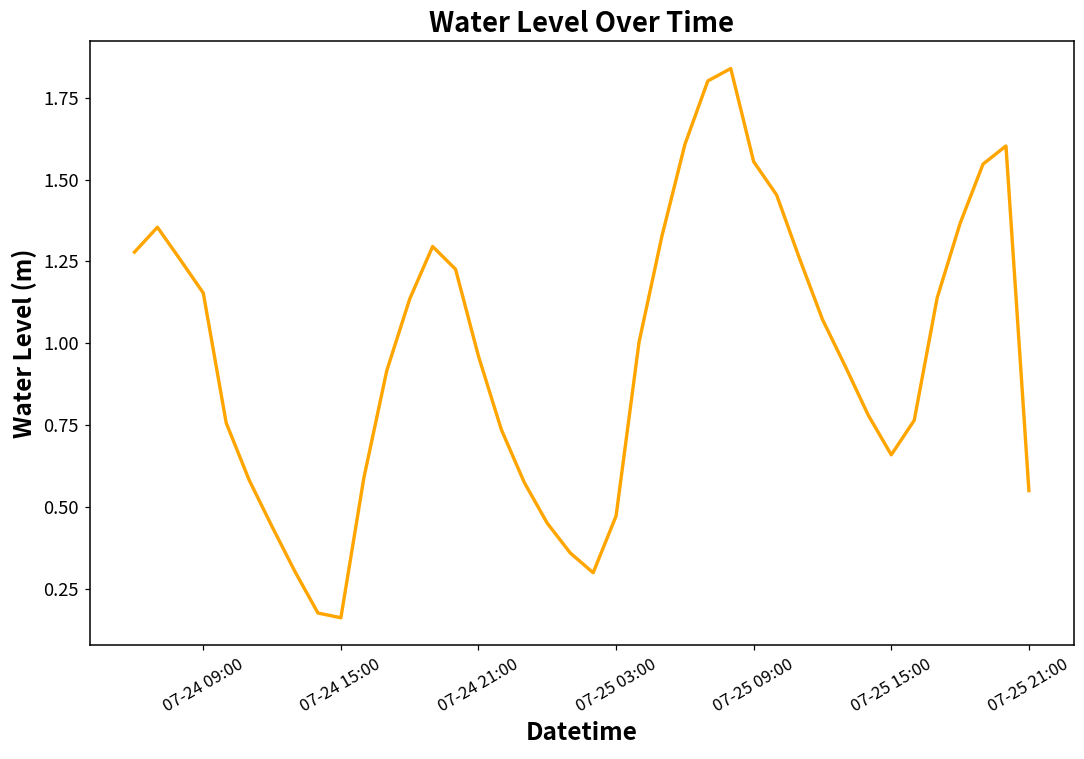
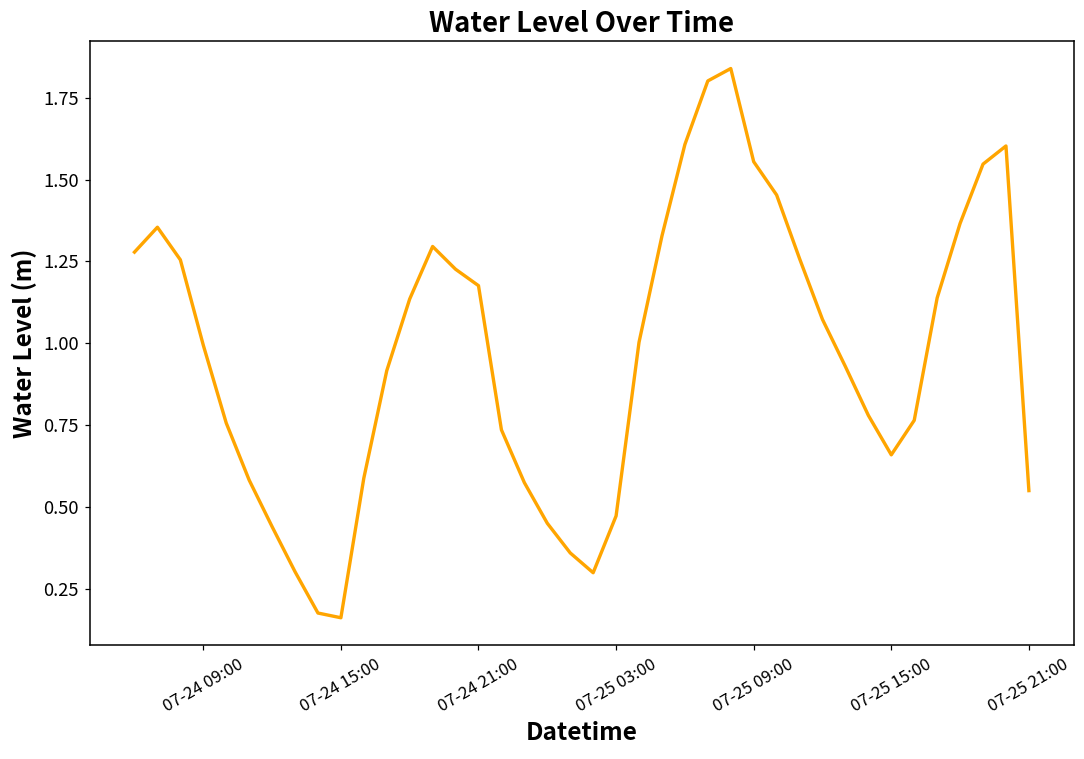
07-24 09:00: 1.15 -> 0.99
07-24 21:00: 0.96 -> 1.18
